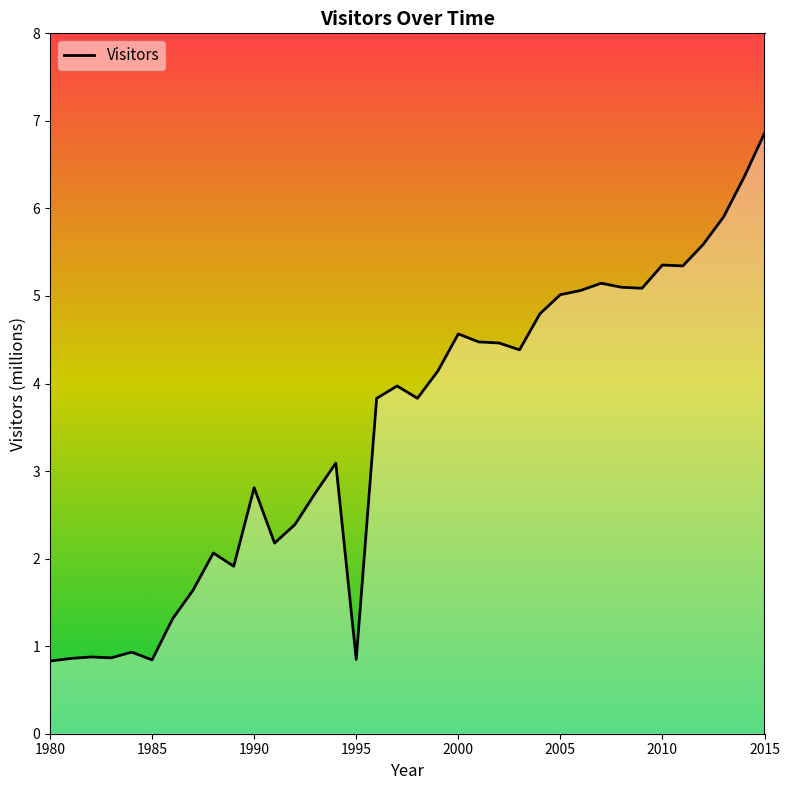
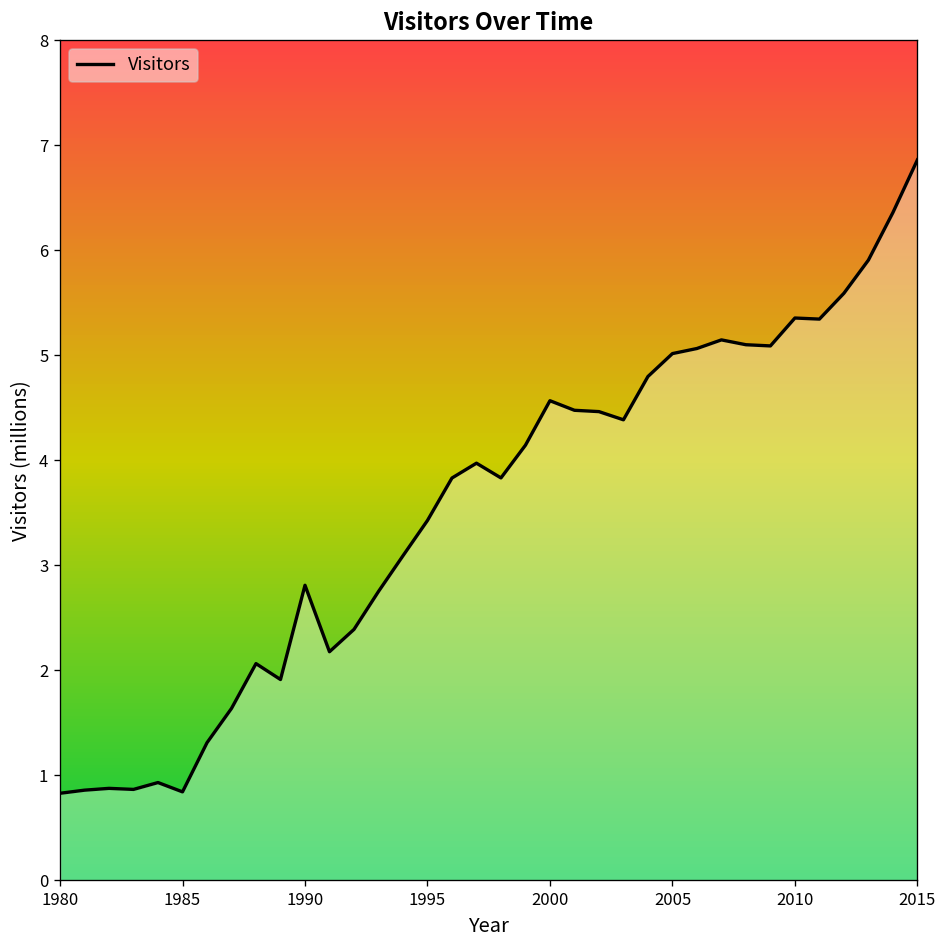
1995: 0.8 -> 3.4
